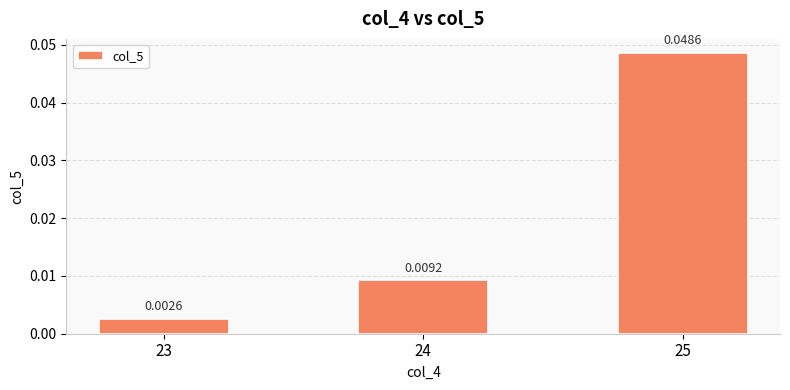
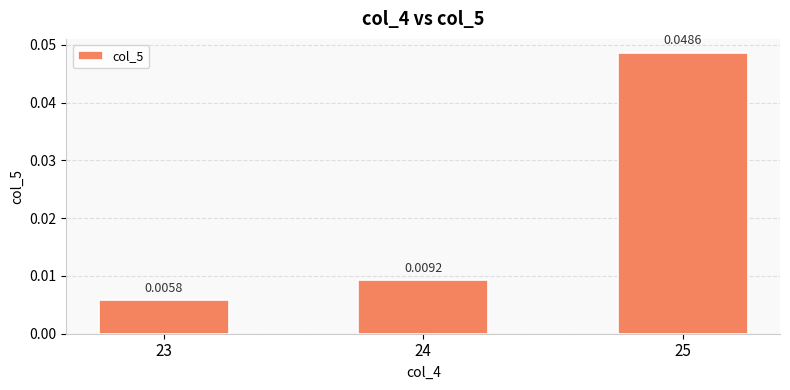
23: 0.0026 -> 0.0058
